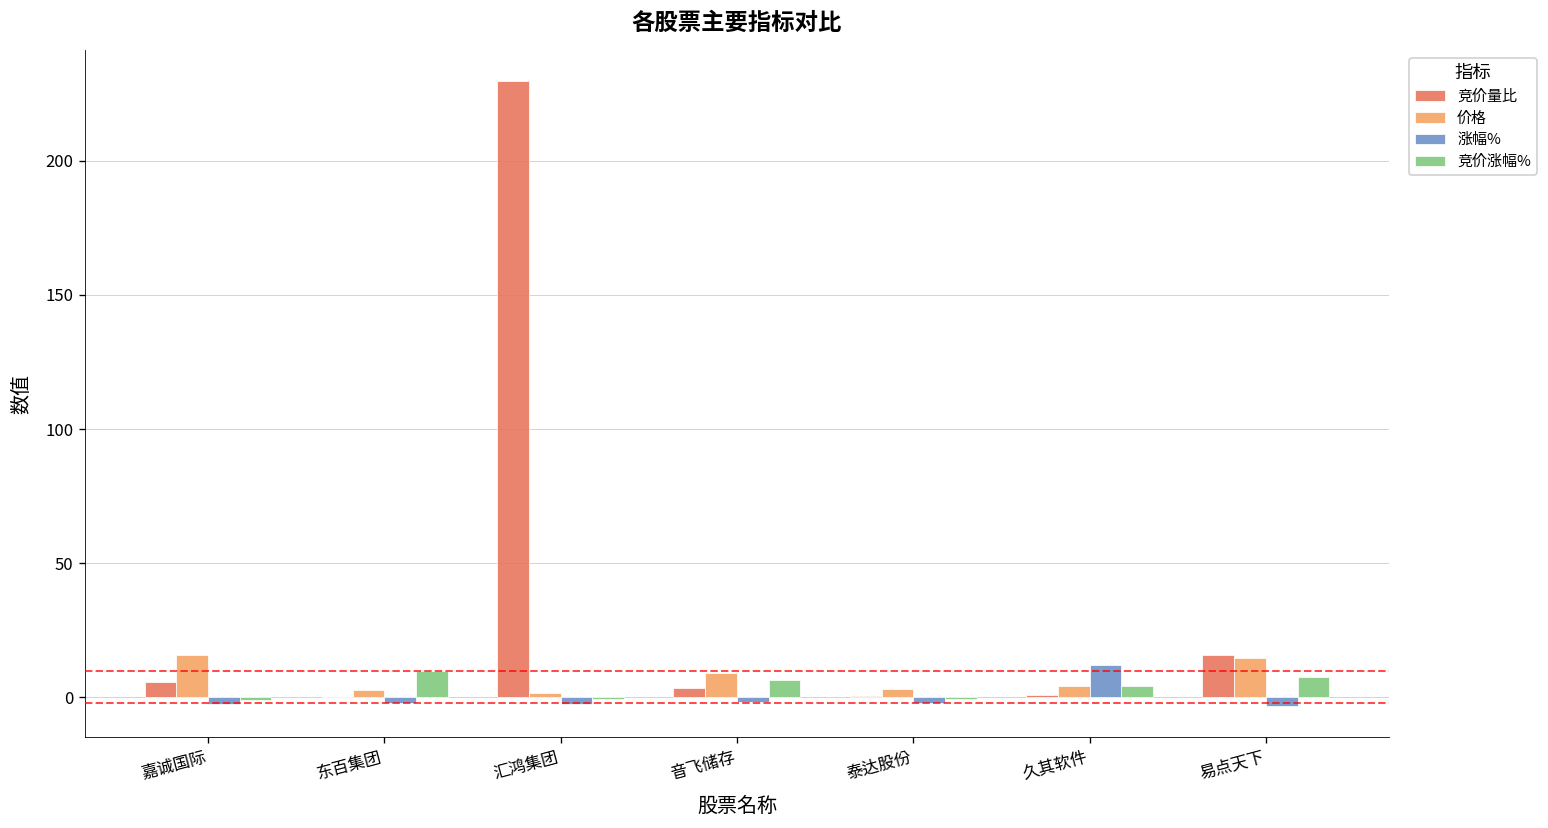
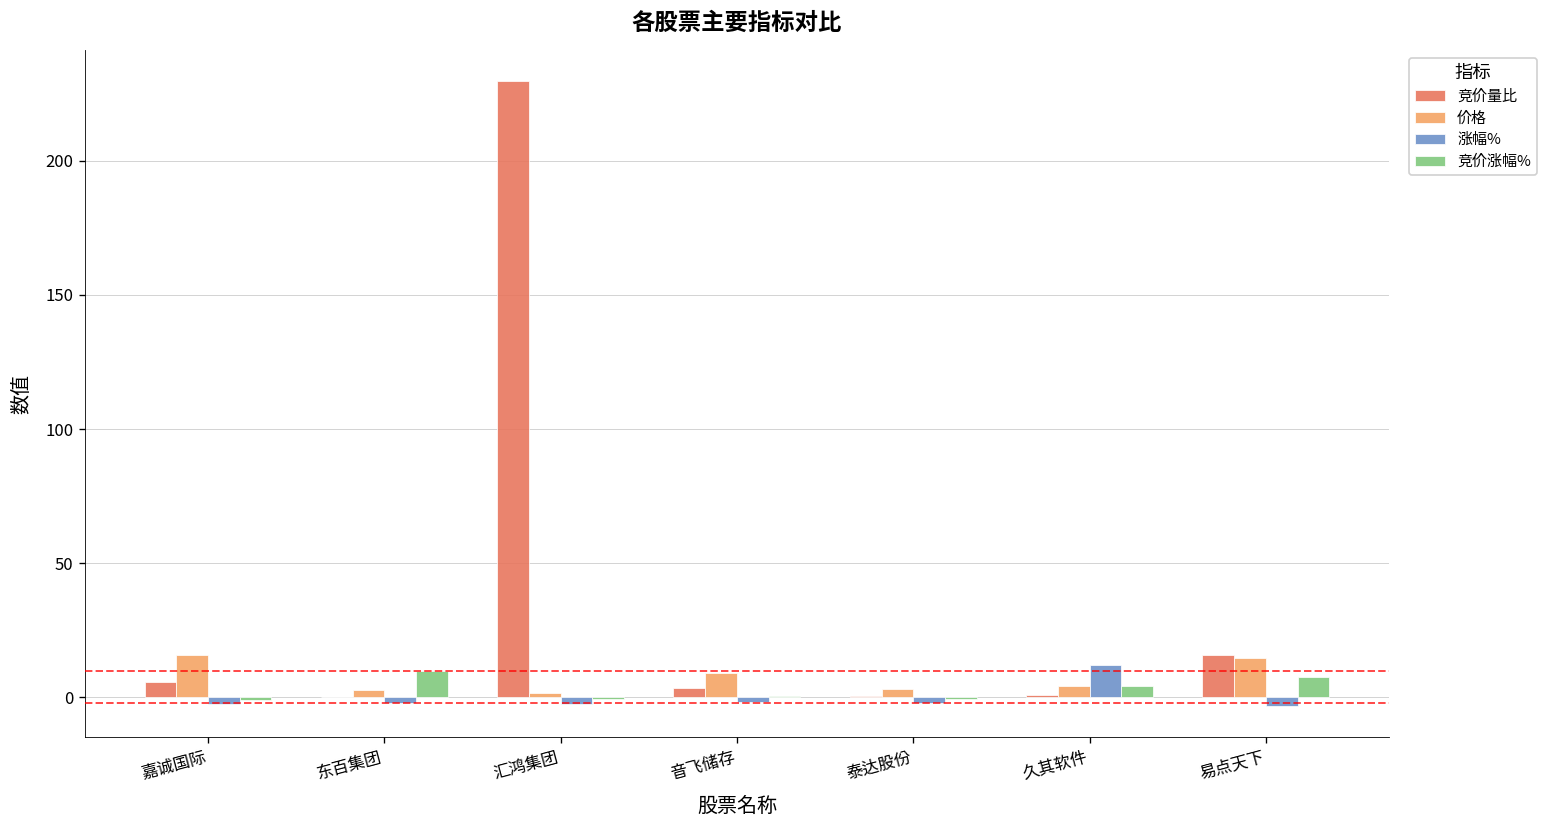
竞价涨幅%, 音飞储存: 6 -> 0
